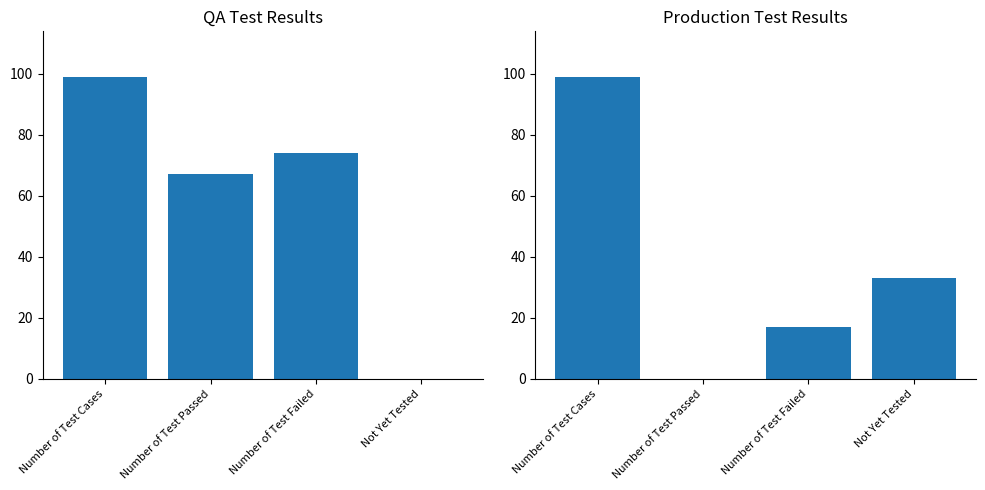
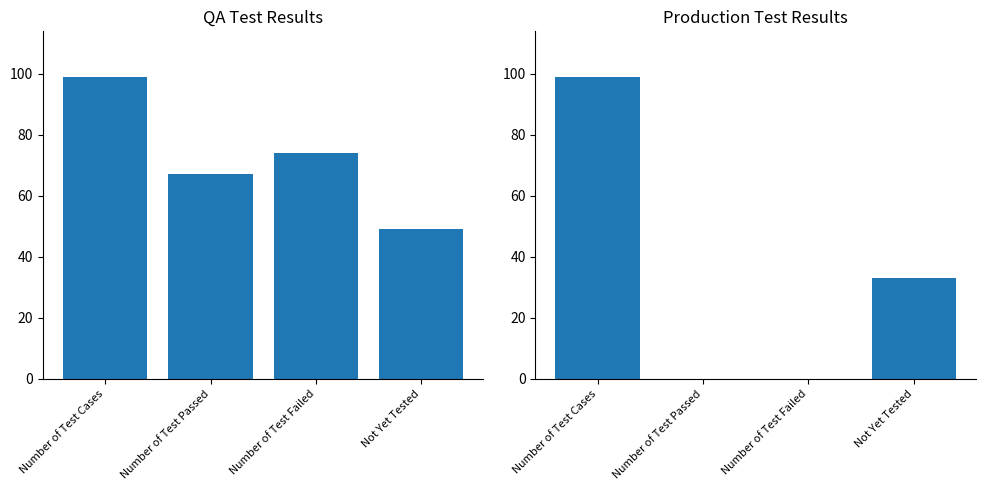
QA Test Results, Not Yet Tested: 0 -> 49
Production Test Results, Number of Test Failed: 17 -> 0
